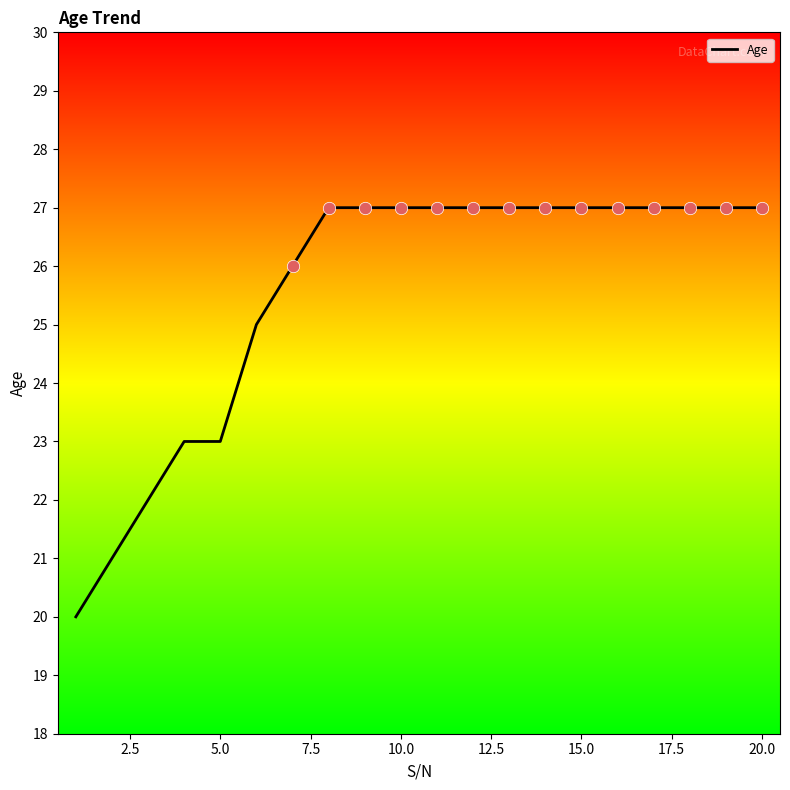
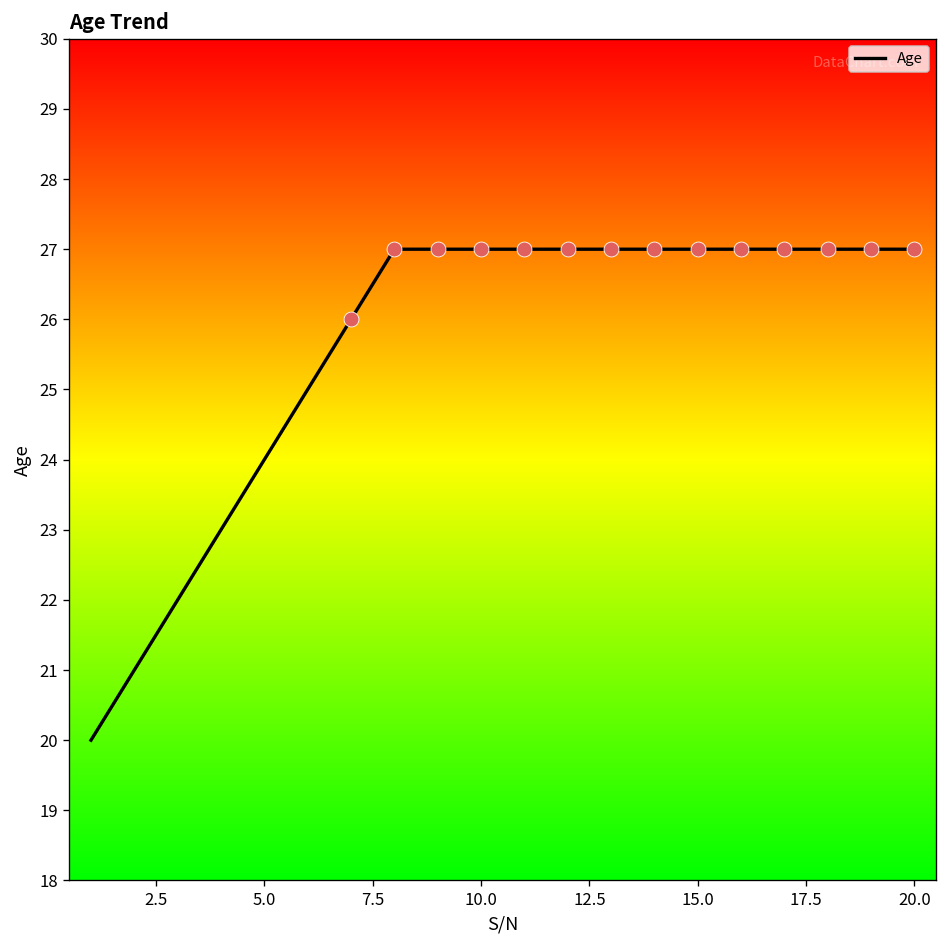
Age, 5.0: 23 -> 24
